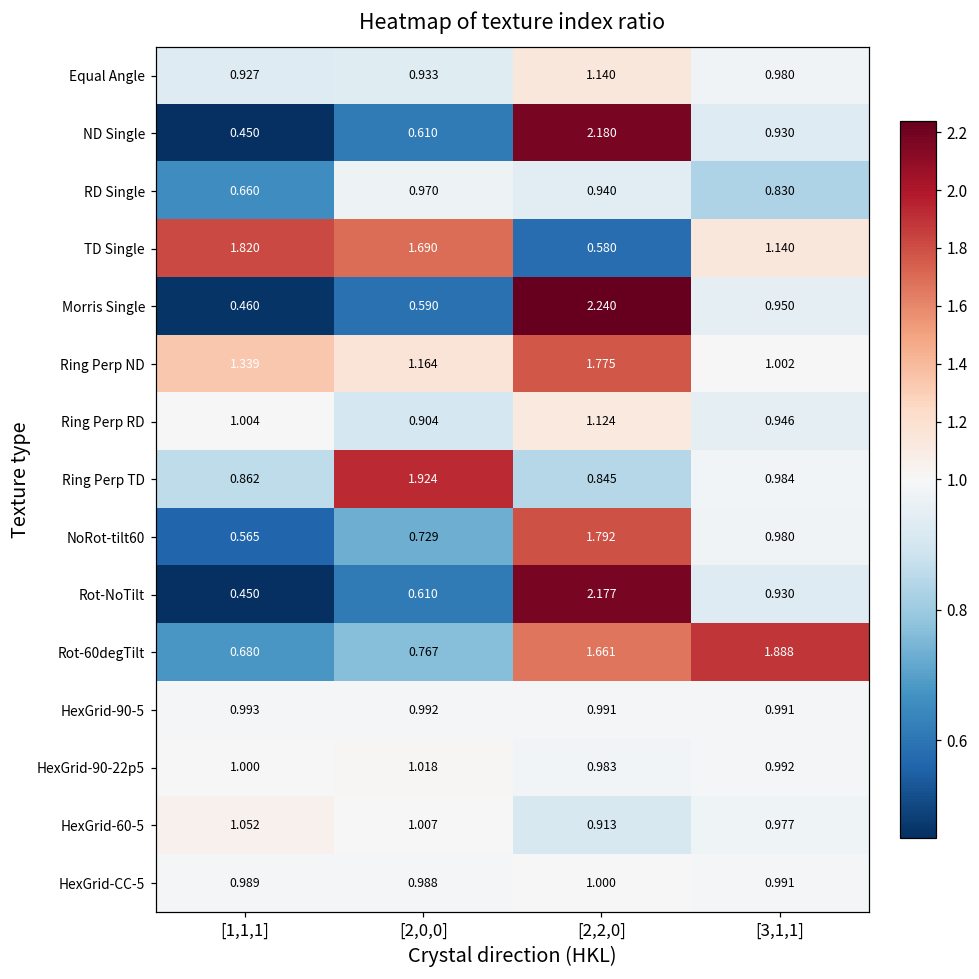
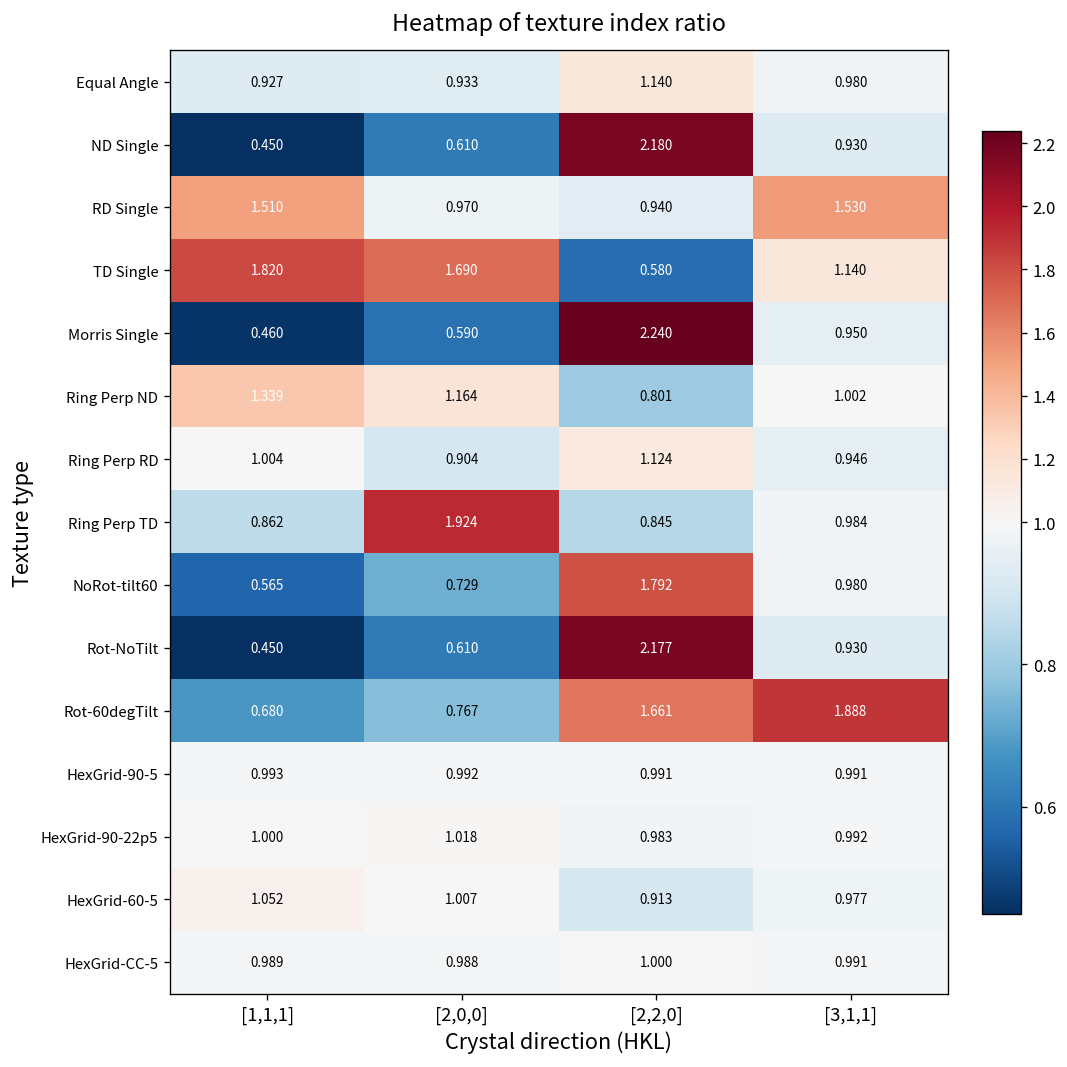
RD Single, [1,1,1]: 0.660 -> 1.510
RD Single, [3,1,1]: 0.830 -> 1.530
Ring Perp ND, [2,2,0]: 1.775 -> 0.801
